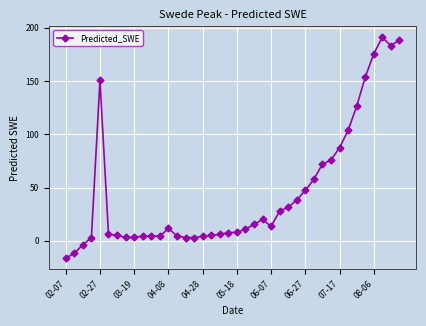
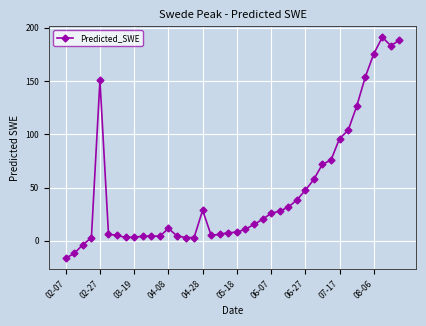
04-28: 4 -> 29
06-07: 14 -> 26
07-17: 87 -> 96
